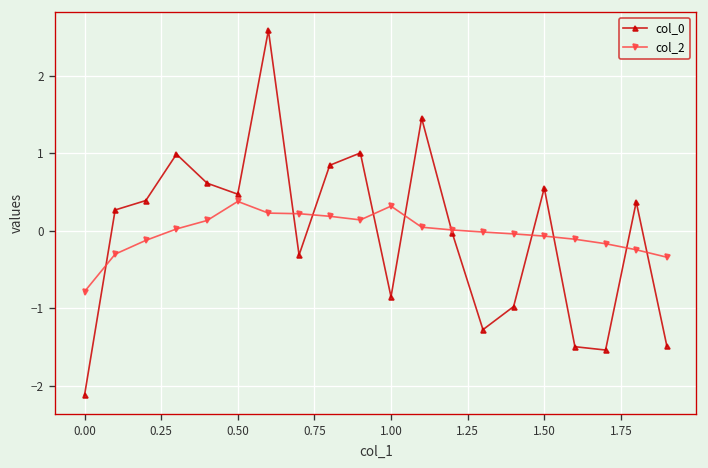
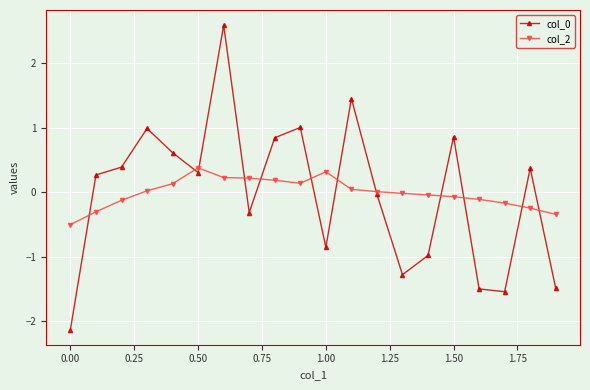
col_2, 0.00: -0.8 -> -0.5
col_0, 0.50: 0.5 -> 0.3
col_0, 1.50: 0.6 -> 0.9
